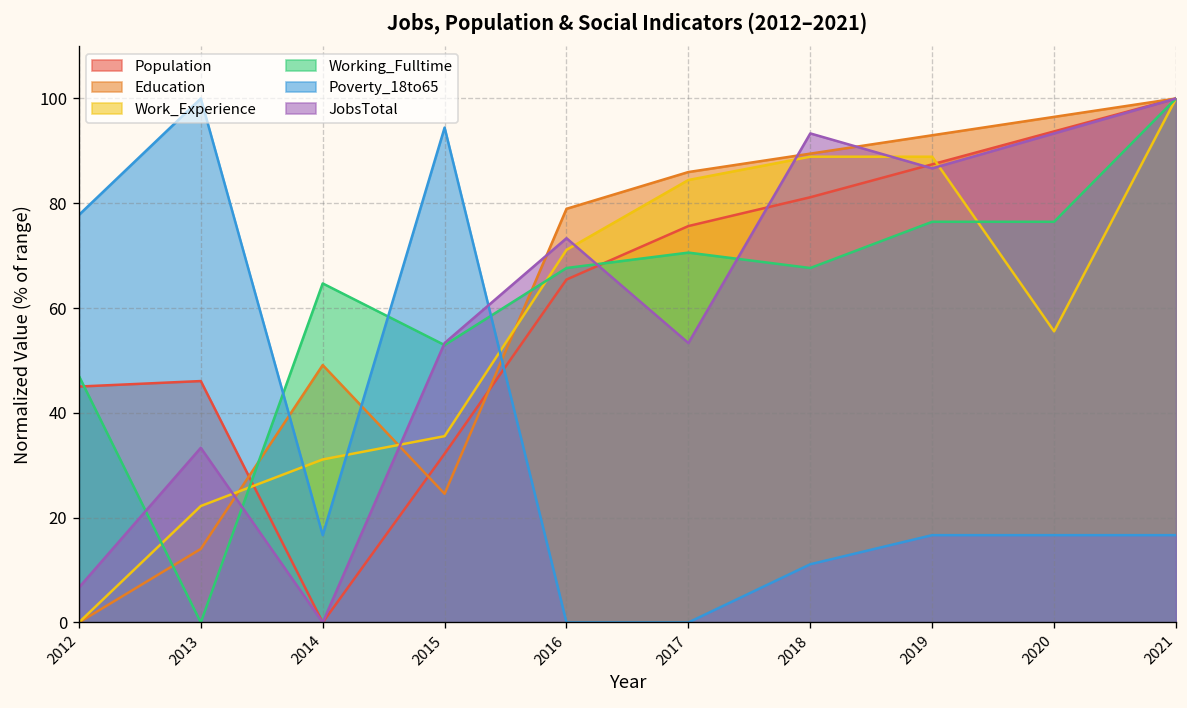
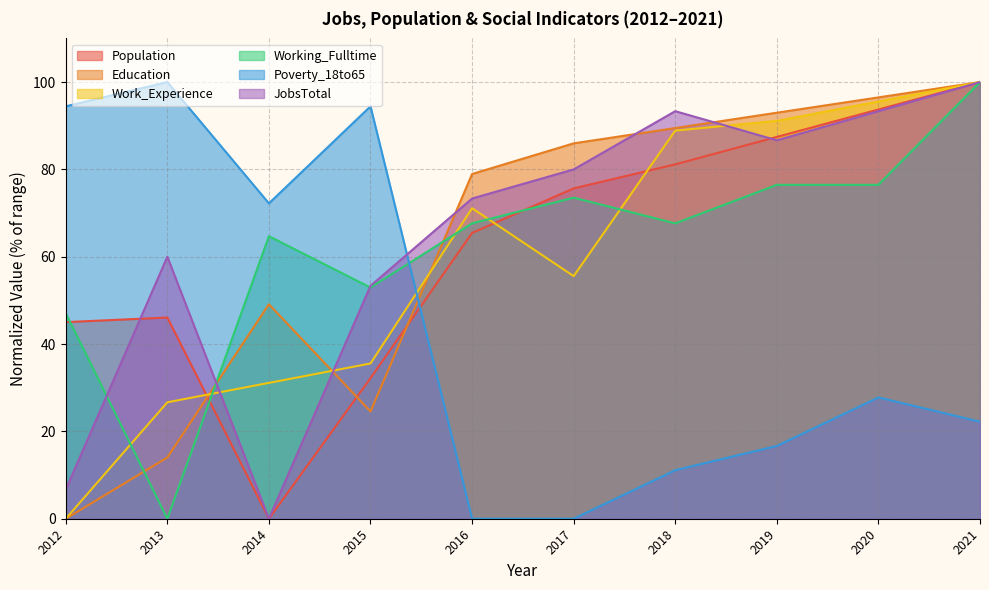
Poverty_18to65, 2012: 78 -> 94
Work_Experience, 2013: 22 -> 27
JobsTotal, 2013: 33 -> 60
Poverty_18to65, 2014: 17 -> 72
Work_Experience, 2017: 84 -> 56
Working_Fulltime, 2017: 71 -> 74
JobsTotal, 2017: 53 -> 80
Work_Experience, 2019: 89 -> 91
Work_Experience, 2020: 56 -> 96
Poverty_18to65, 2020: 17 -> 28
Poverty_18to65, 2021: 17 -> 22
